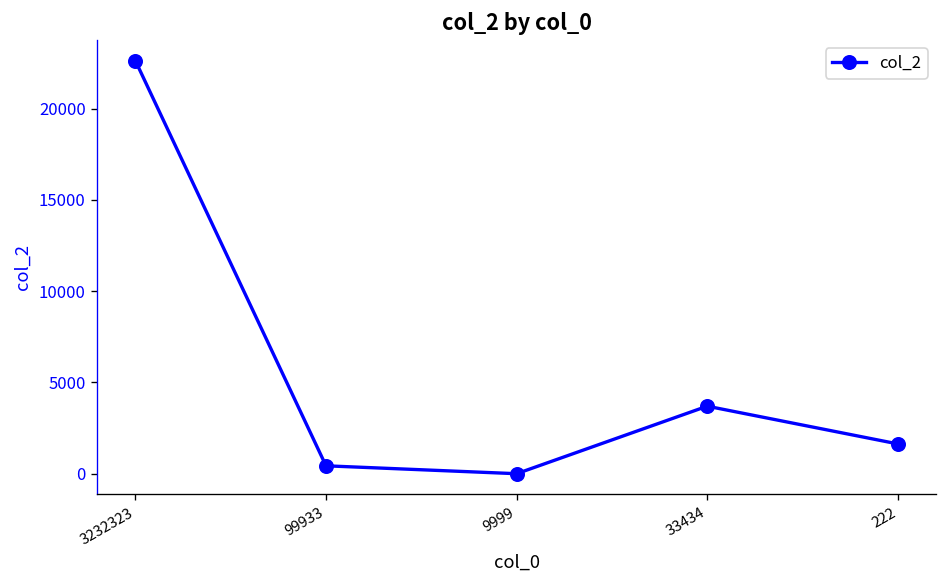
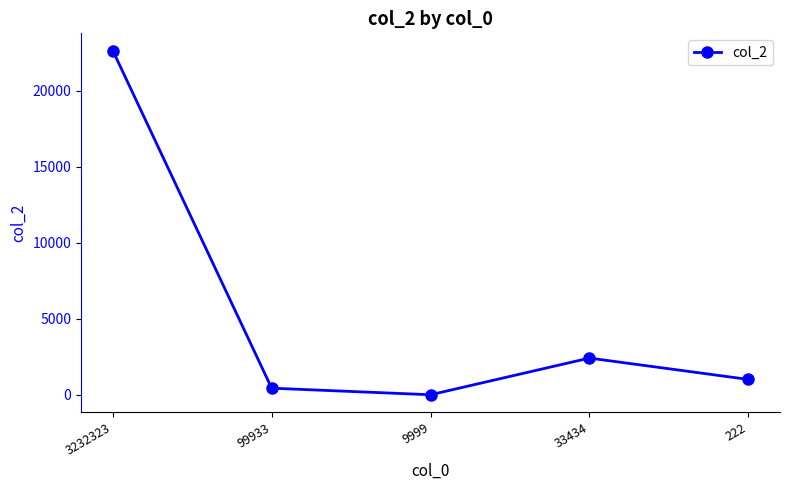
33434: 3700 -> 2400
222: 1600 -> 1000
